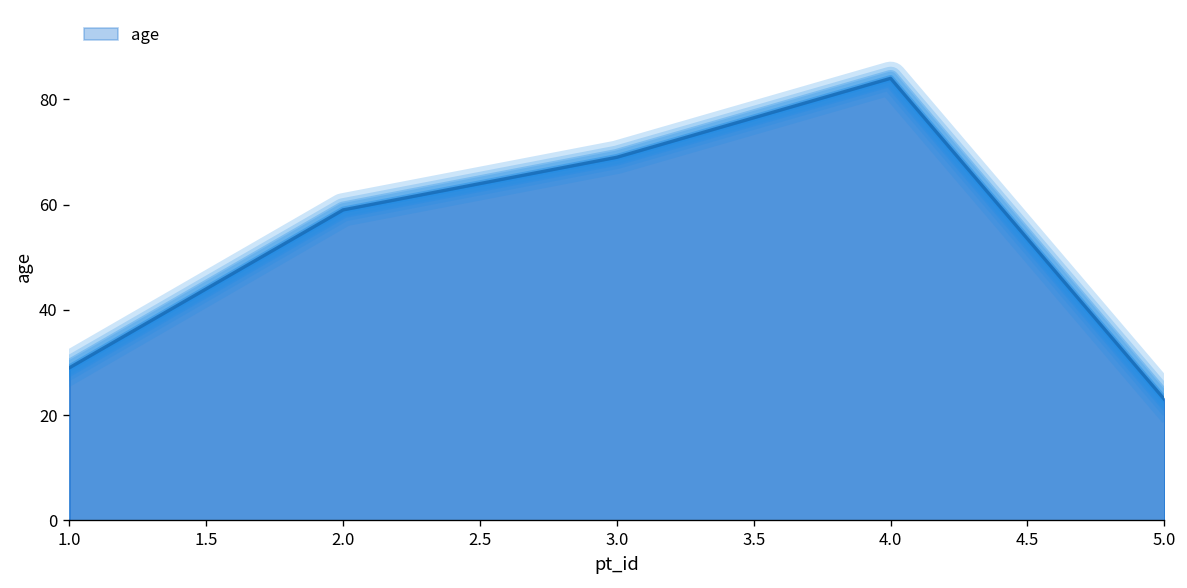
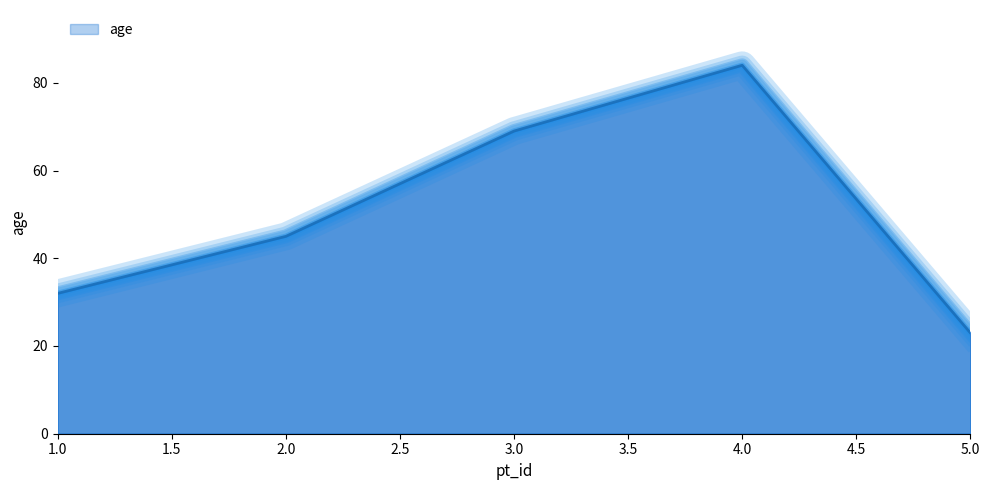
1.0: 29 -> 32
2.0: 59 -> 45
